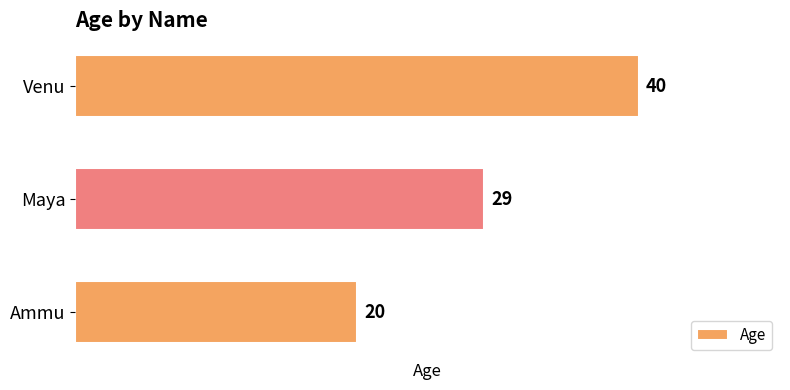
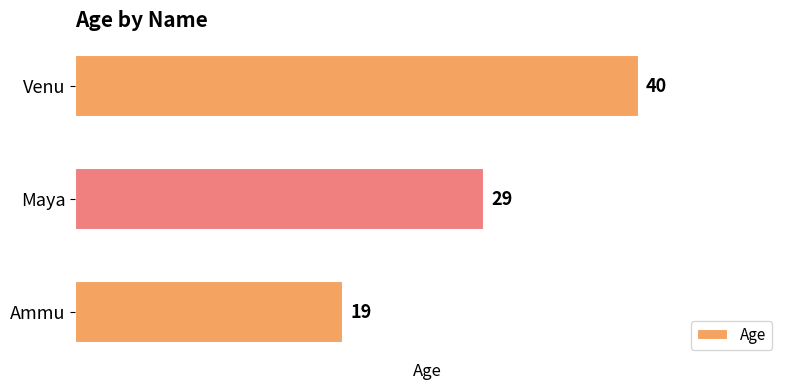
Ammu: 20 -> 19
